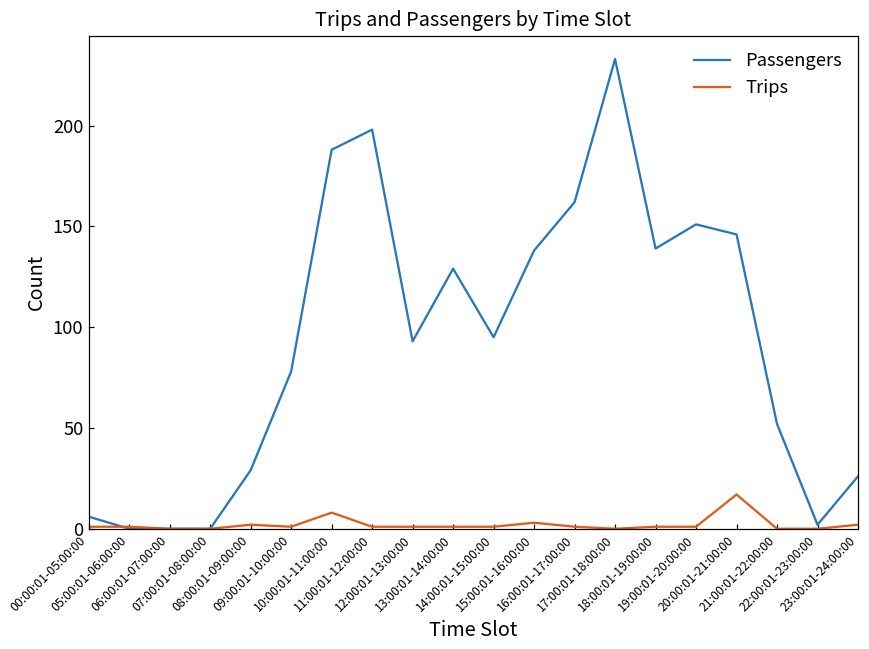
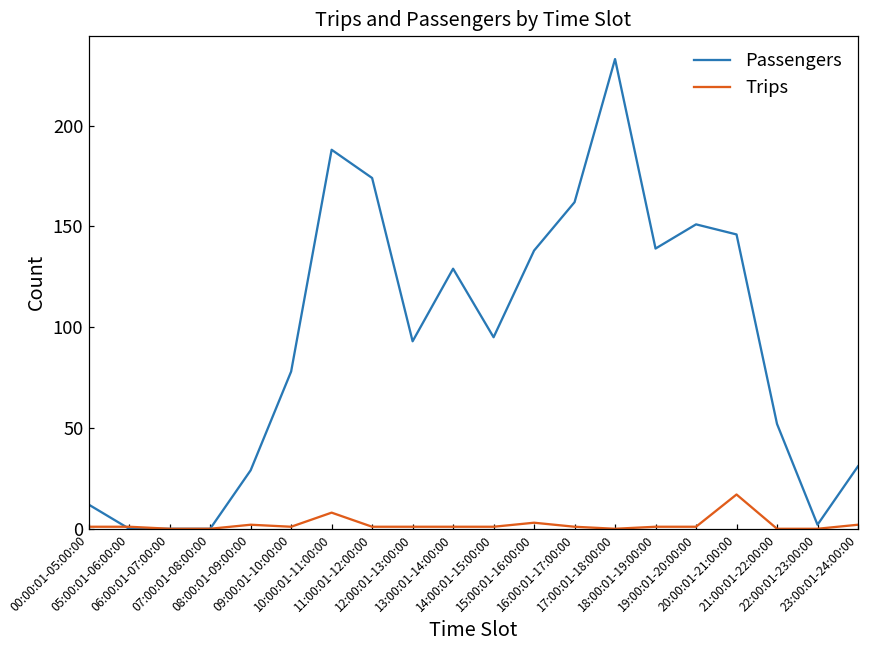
Passengers, 00:00:01-05:00:00: 6 -> 12
Passengers, 11:00:01-12:00:00: 198 -> 174
Passengers, 23:00:01-24:00:00: 26 -> 31
